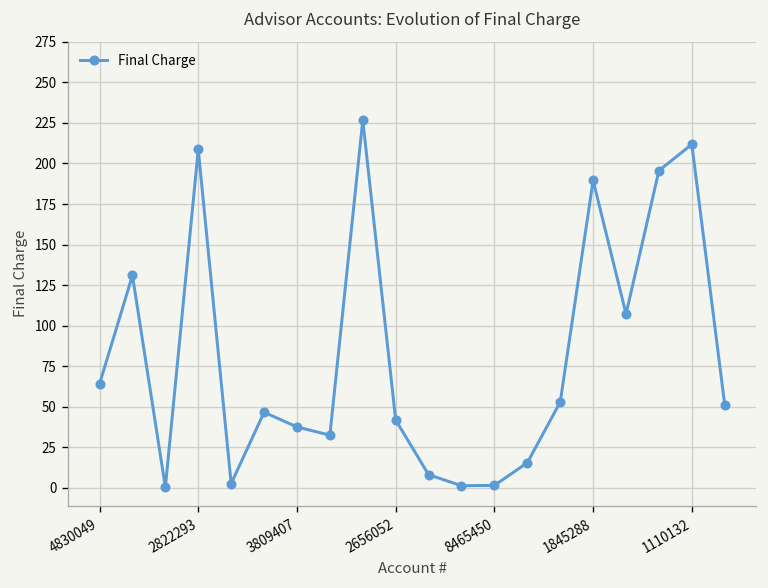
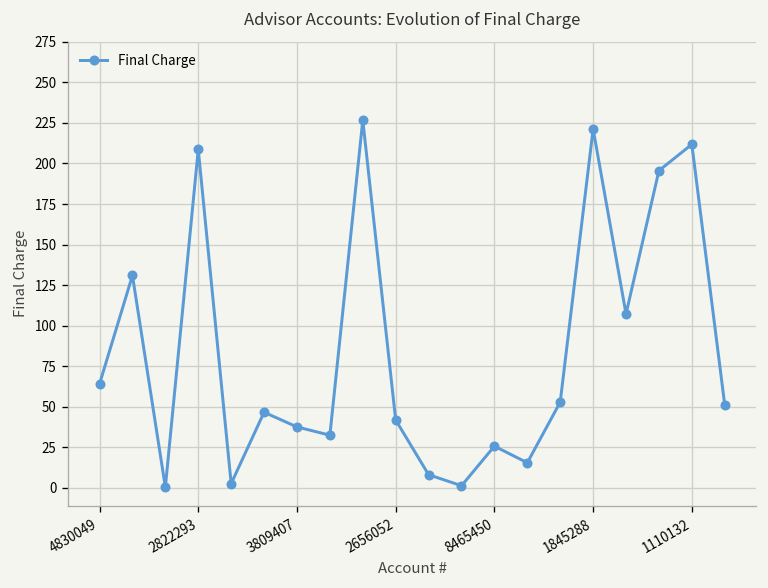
8465450: 1 -> 26
1845288: 190 -> 221
